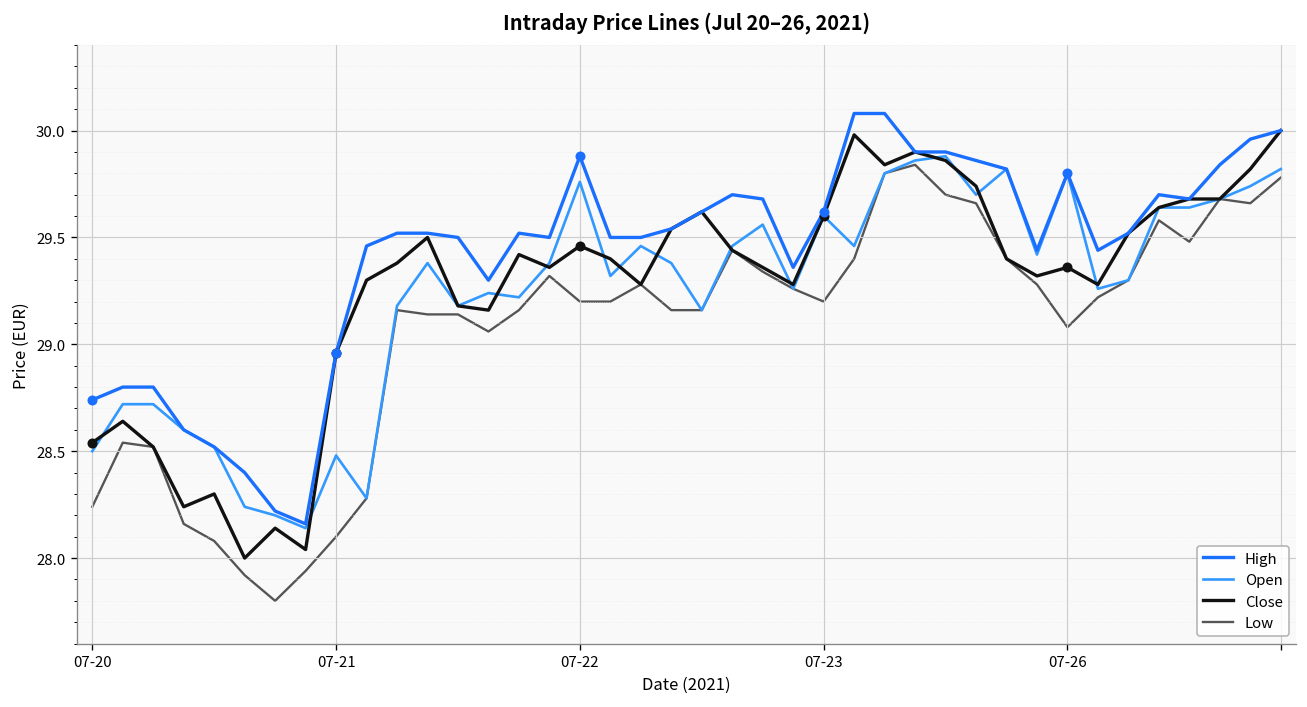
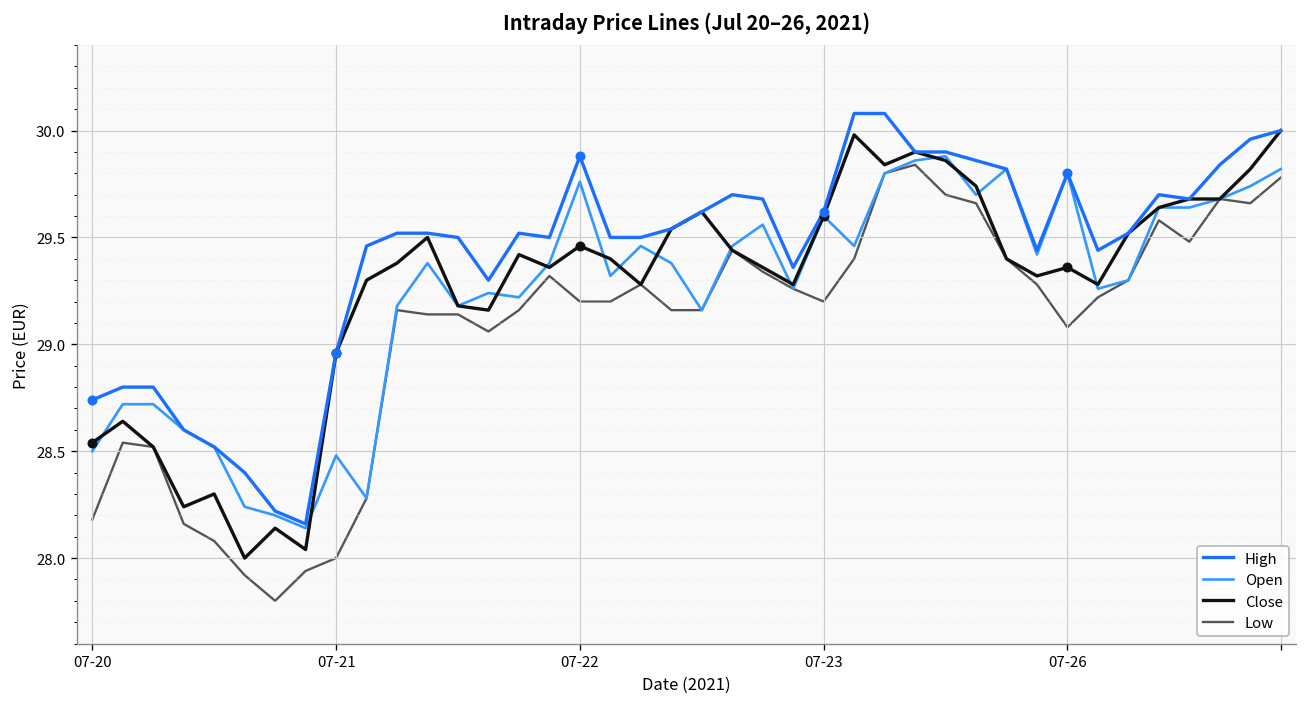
Low, 07-20: 28.24 -> 28.18
Low, 07-21: 28.1 -> 28.0
